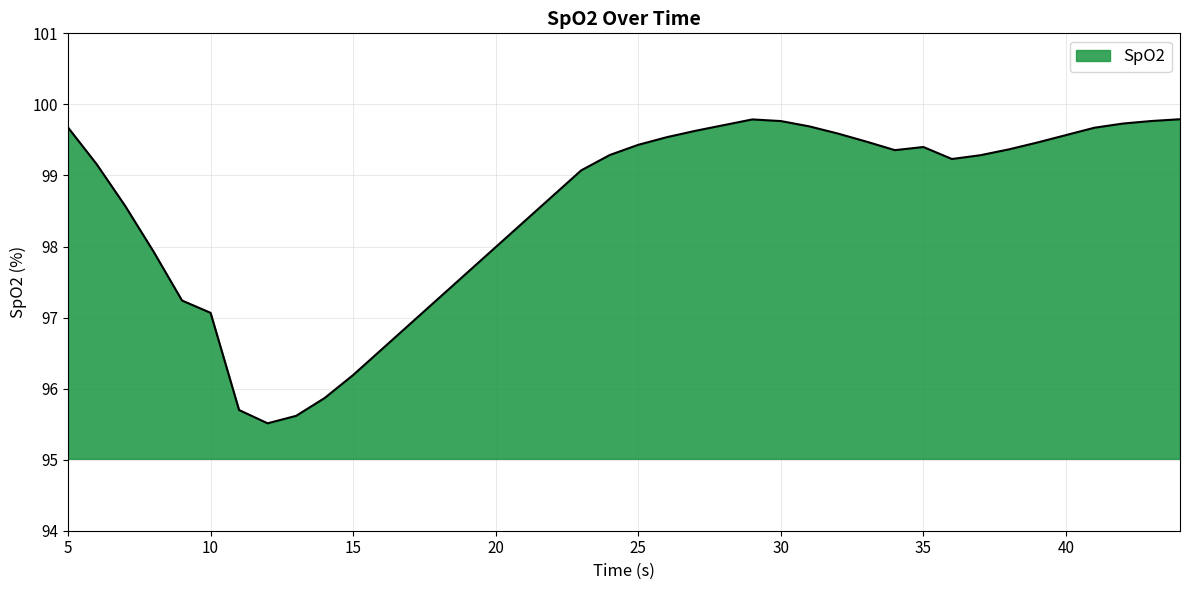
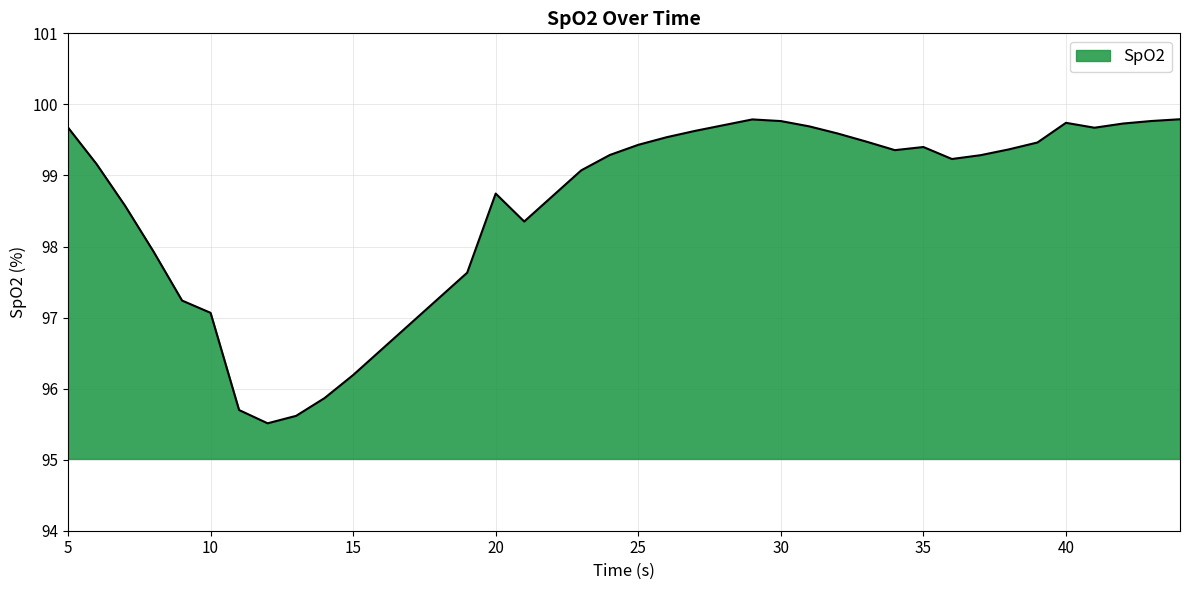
20: 98.0 -> 98.7
40: 99.6 -> 99.7
